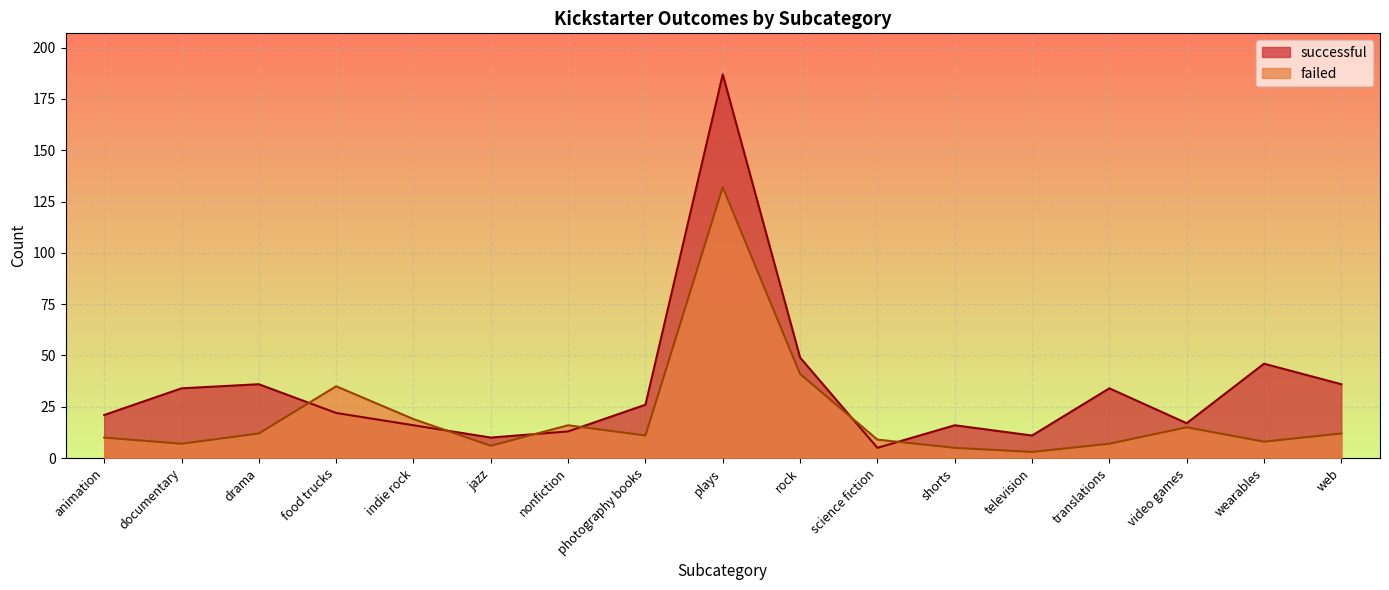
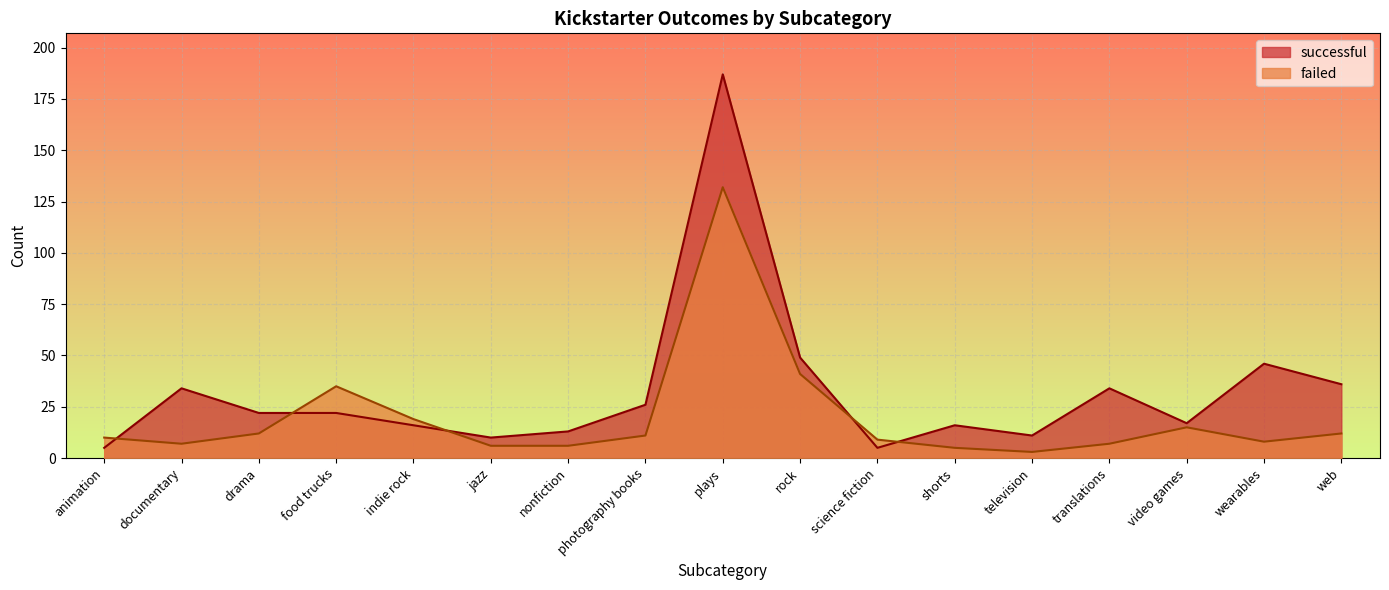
successful, animation: 21 -> 5
successful, drama: 36 -> 22
failed, nonfiction: 16 -> 6
